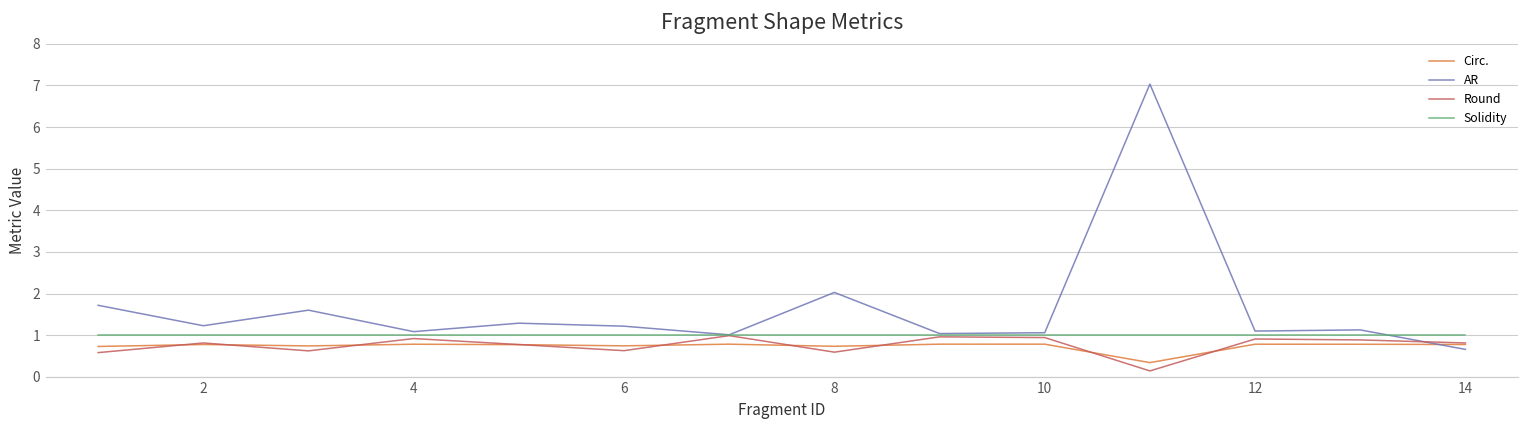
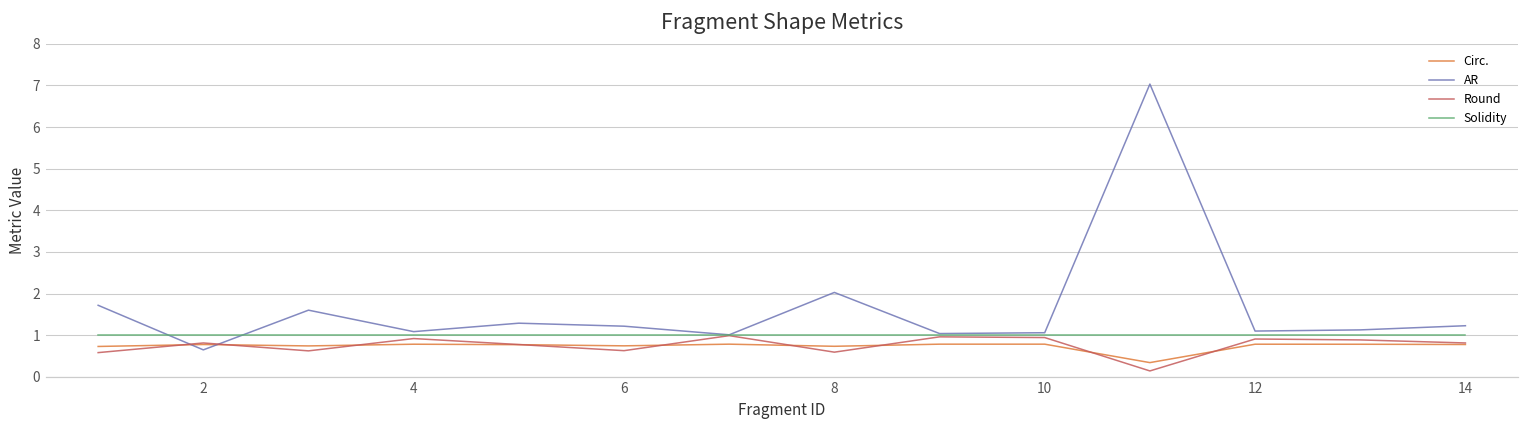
AR, 2: 1.2 -> 0.6
AR, 14: 0.7 -> 1.2
